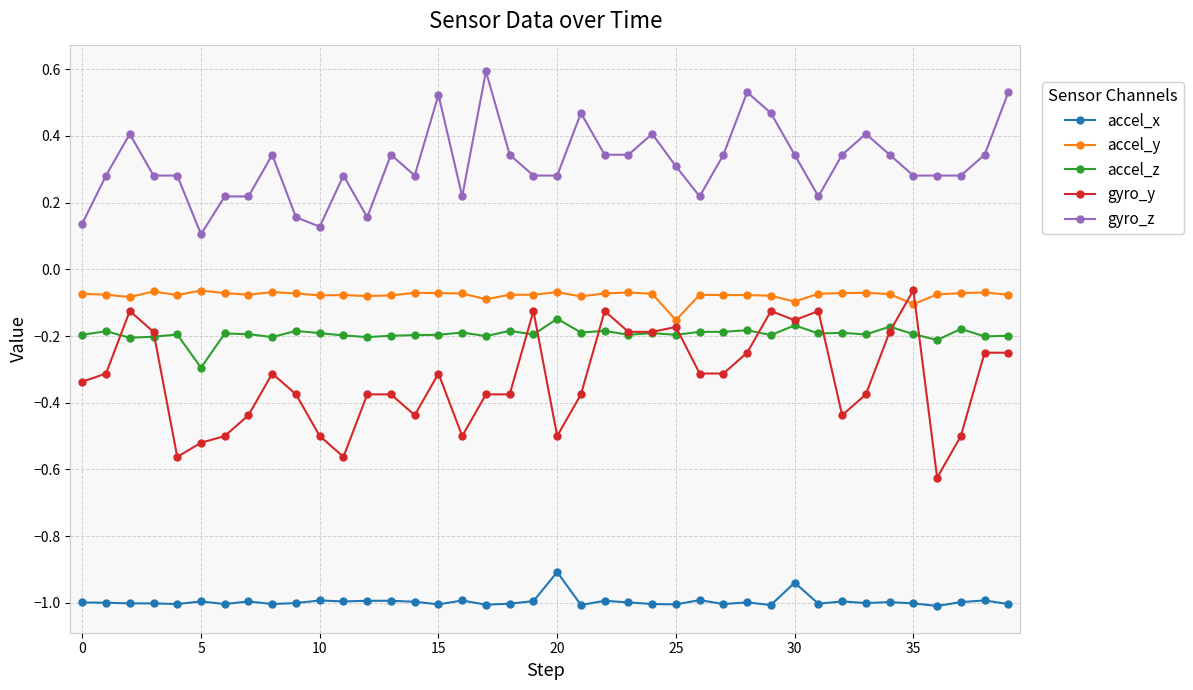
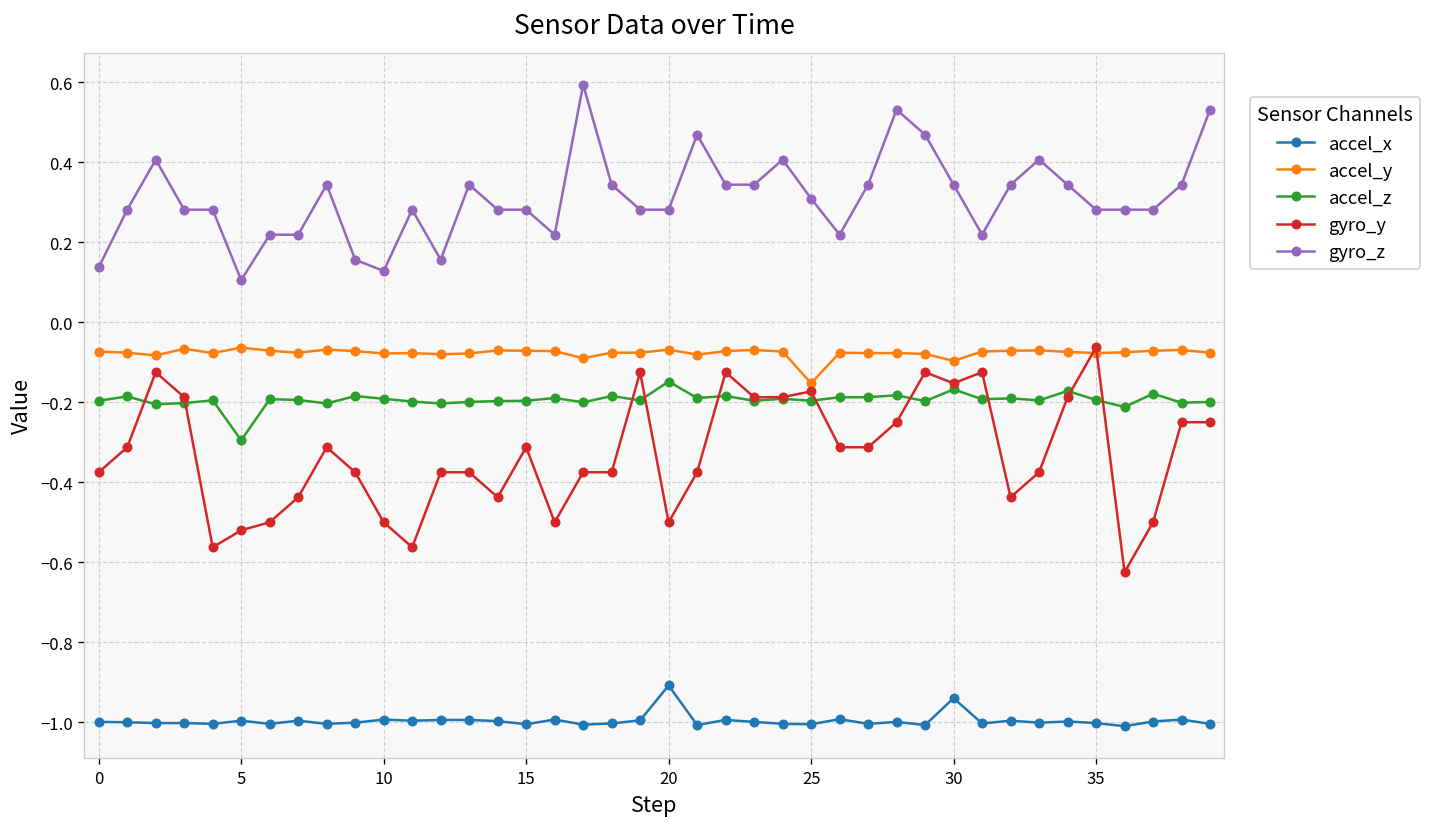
gyro_y, 0: -0.34 -> -0.38
gyro_z, 15: 0.52 -> 0.28
accel_y, 35: -0.10 -> -0.08
